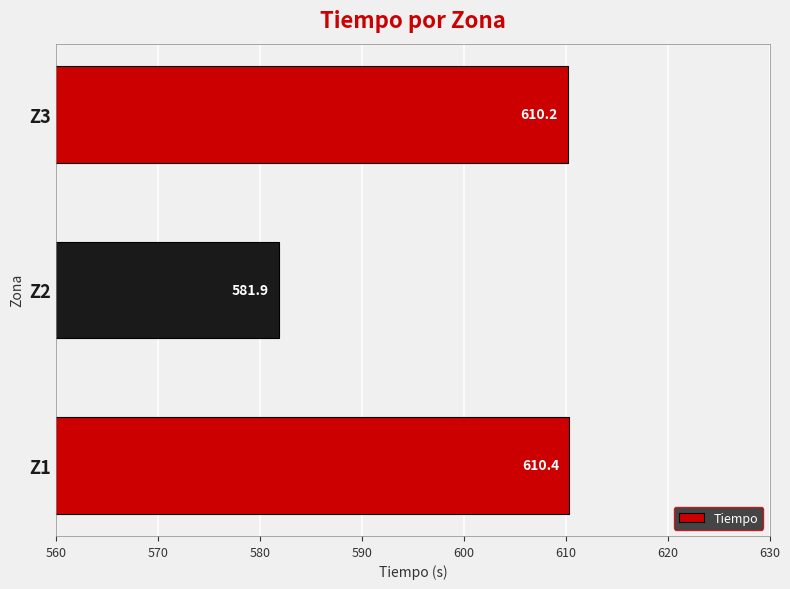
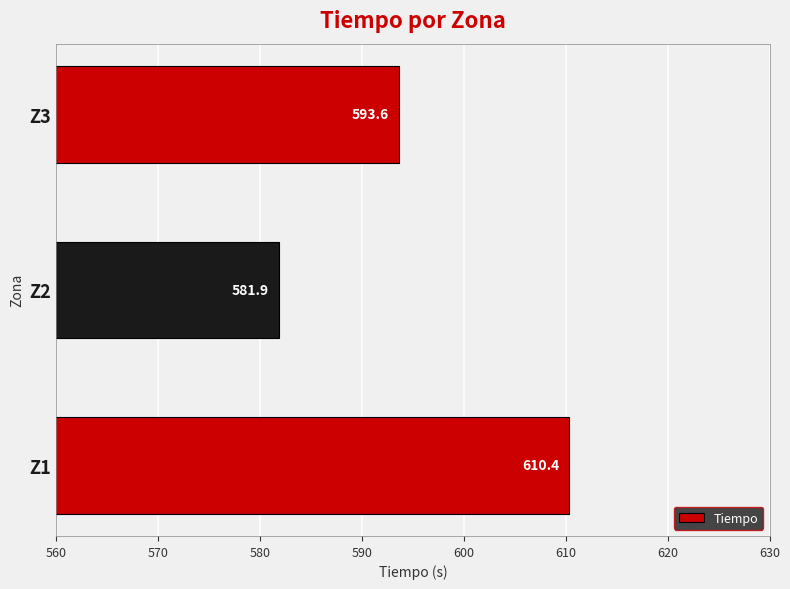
Z3: 610.2 -> 593.6
